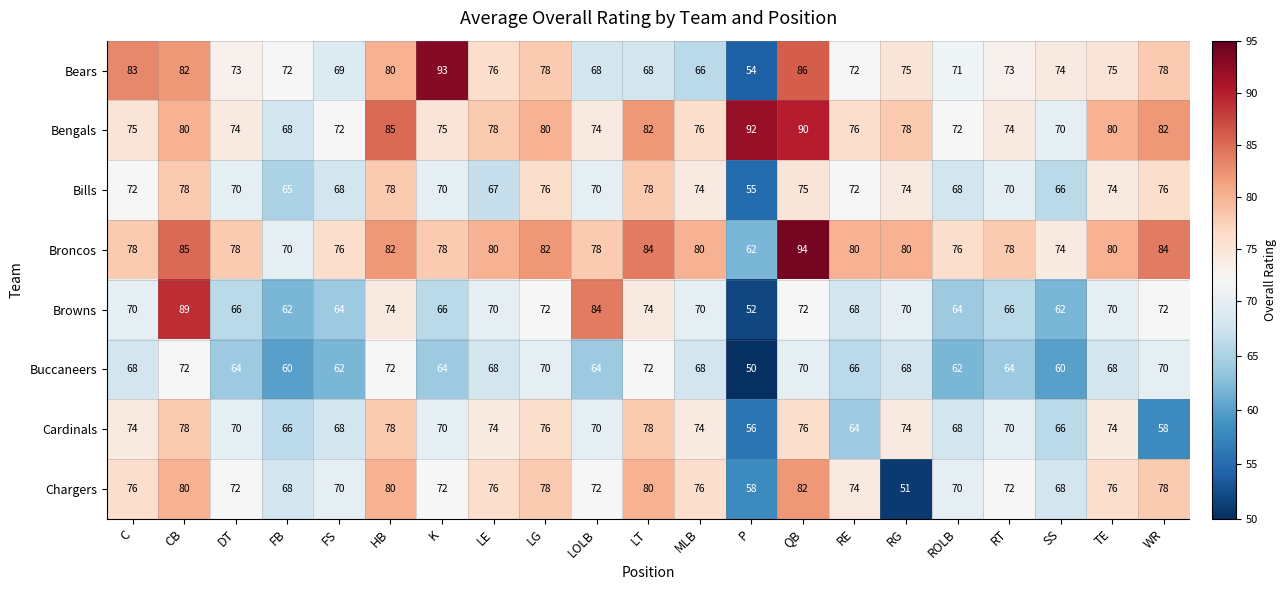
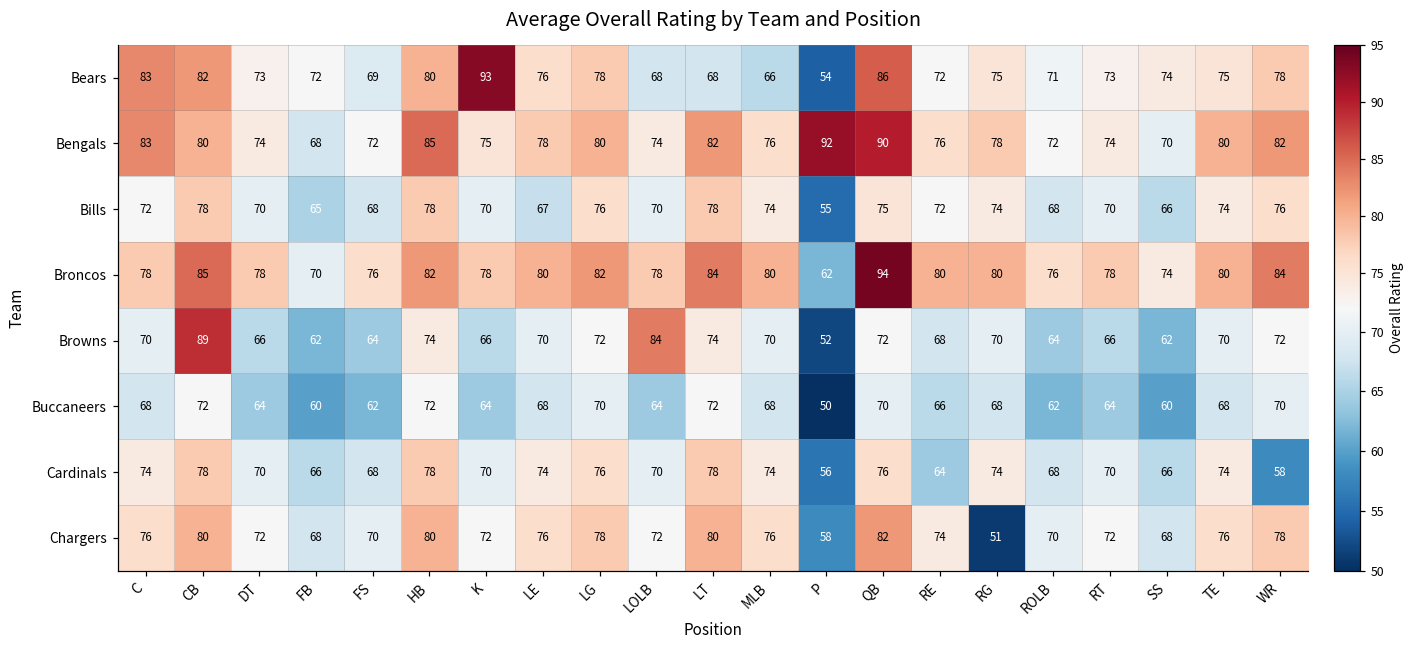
Bengals, C: 75 -> 83
